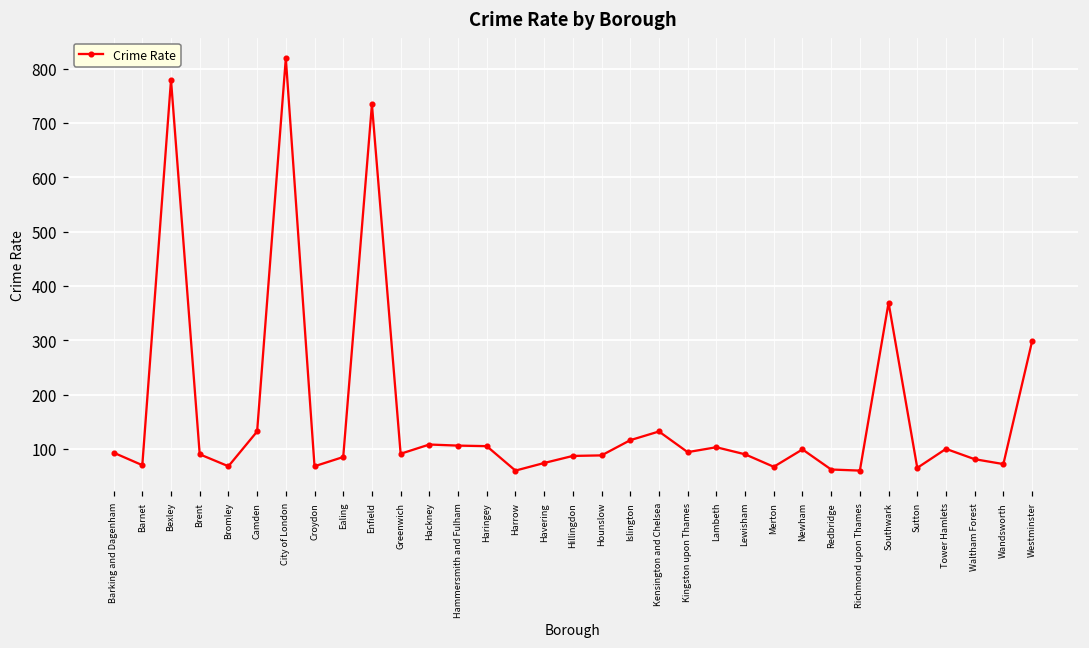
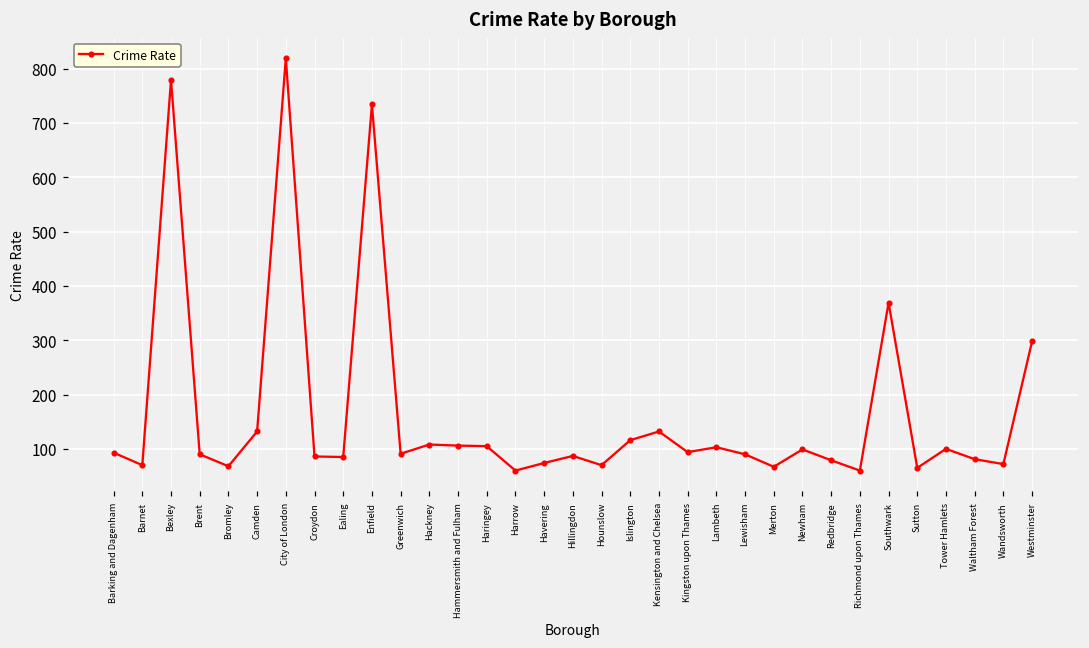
Croydon: 70 -> 90
Hounslow: 90 -> 70
Redbridge: 60 -> 80
